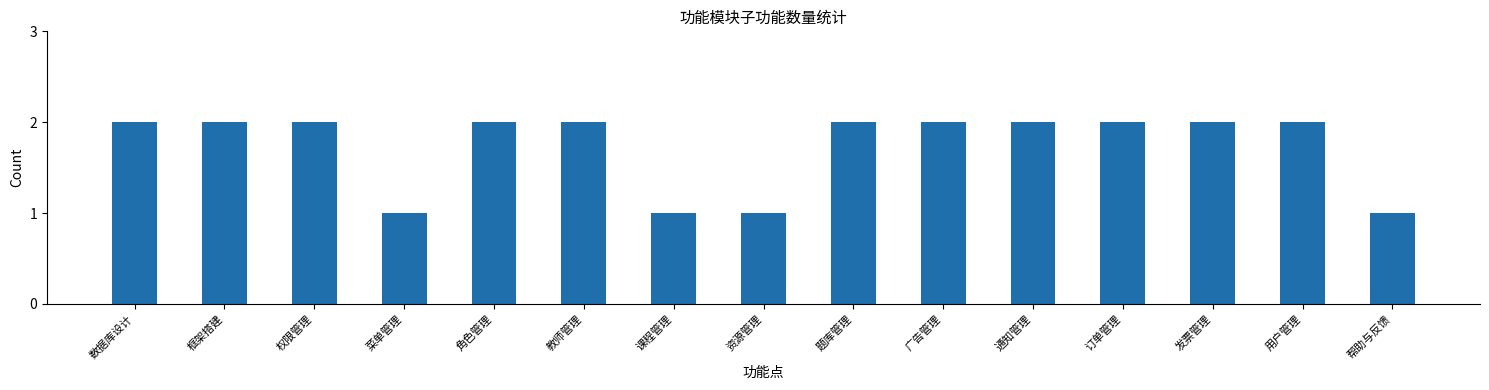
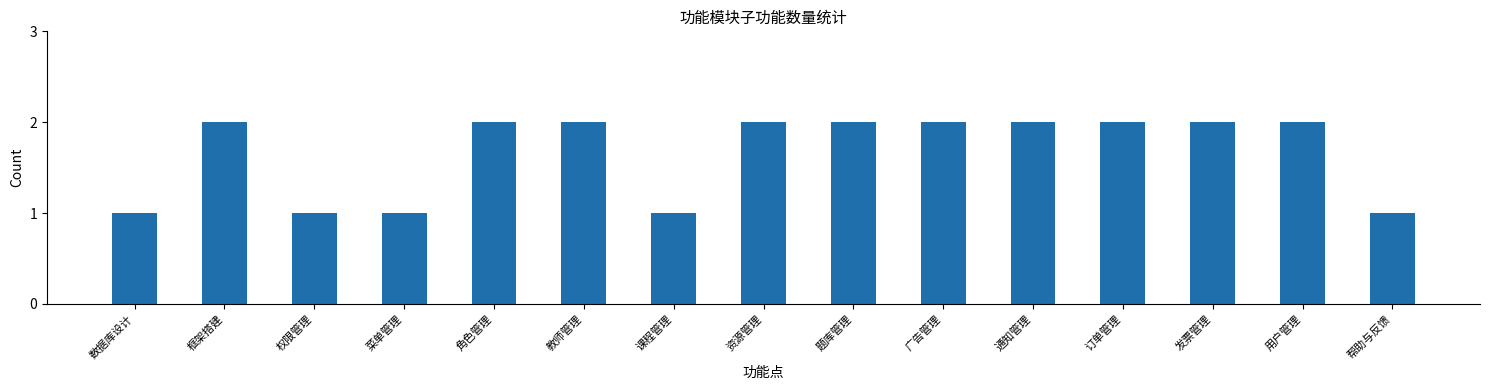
数据库设计: 2 -> 1
权限管理: 2 -> 1
资源管理: 1 -> 2
